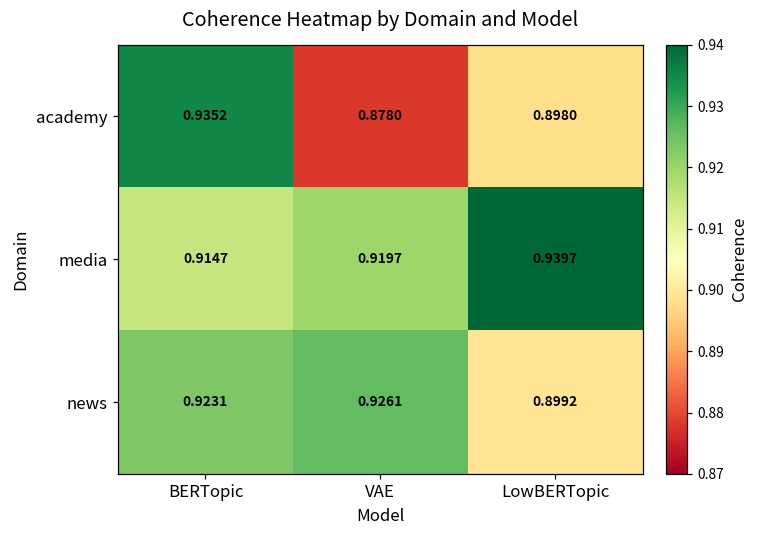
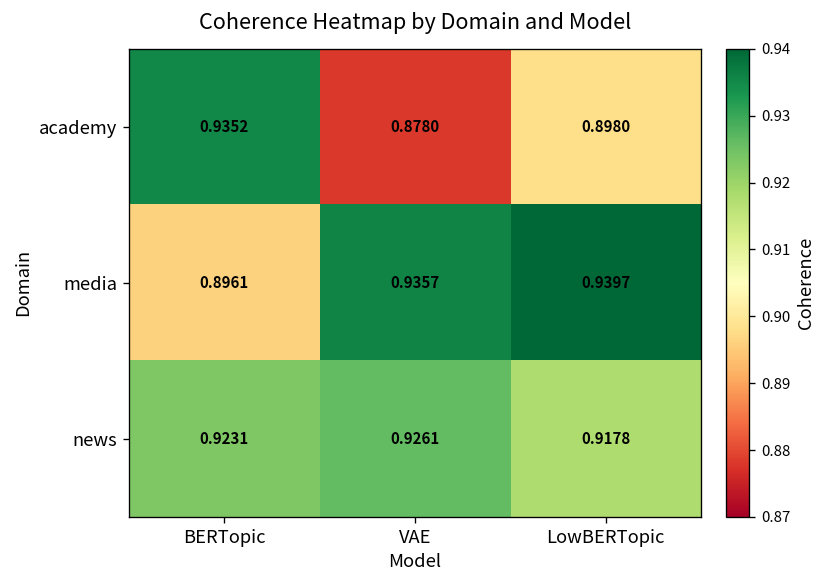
media, BERTopic: 0.9147 -> 0.8961
media, VAE: 0.9197 -> 0.9357
news, LowBERTopic: 0.8992 -> 0.9178
